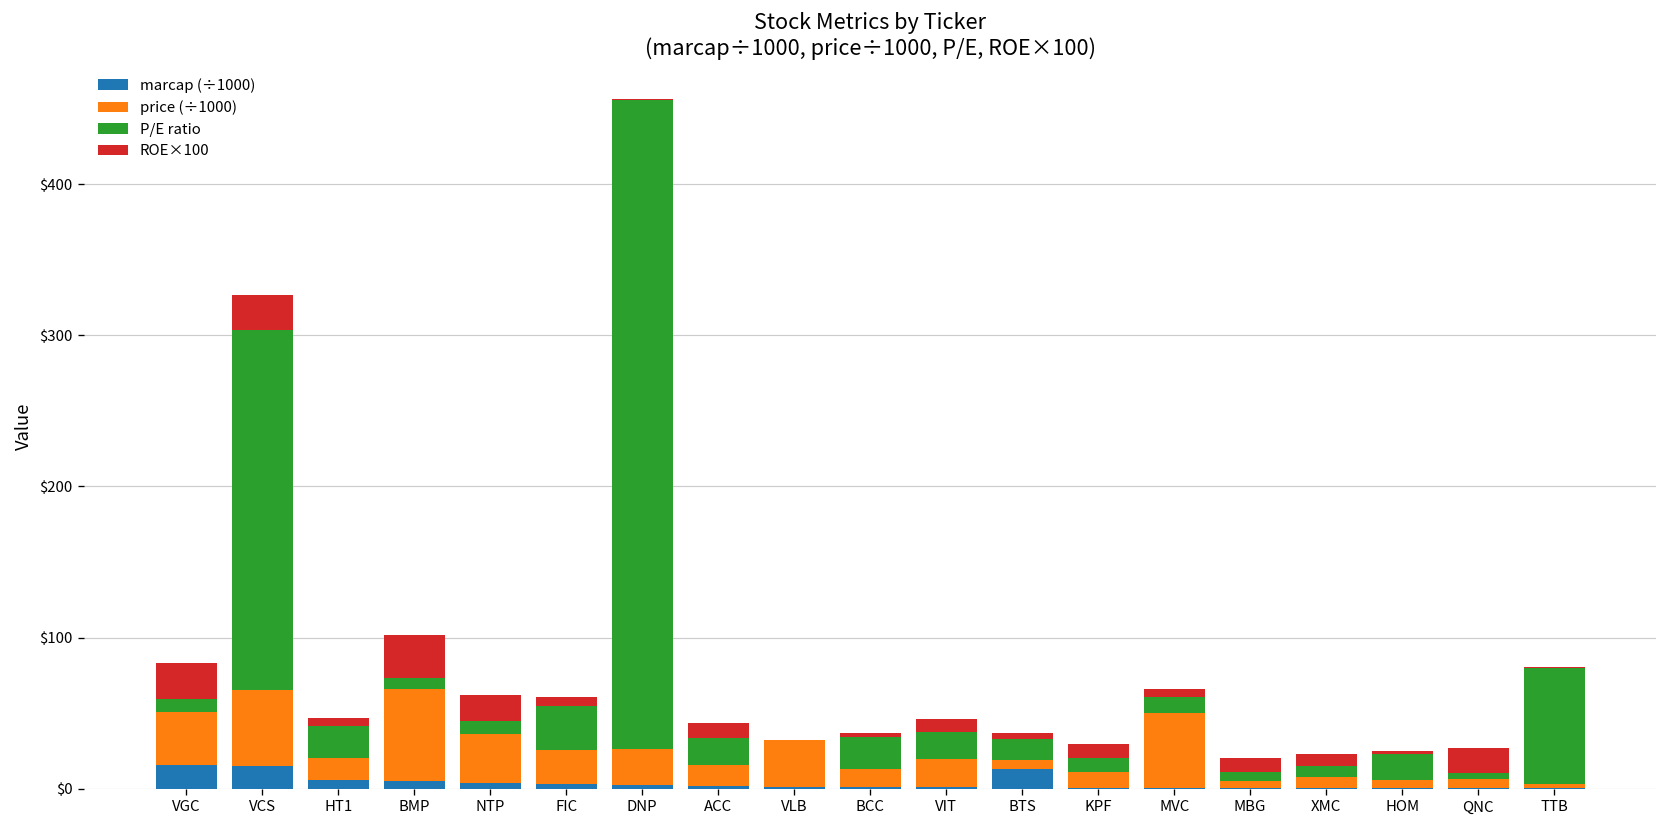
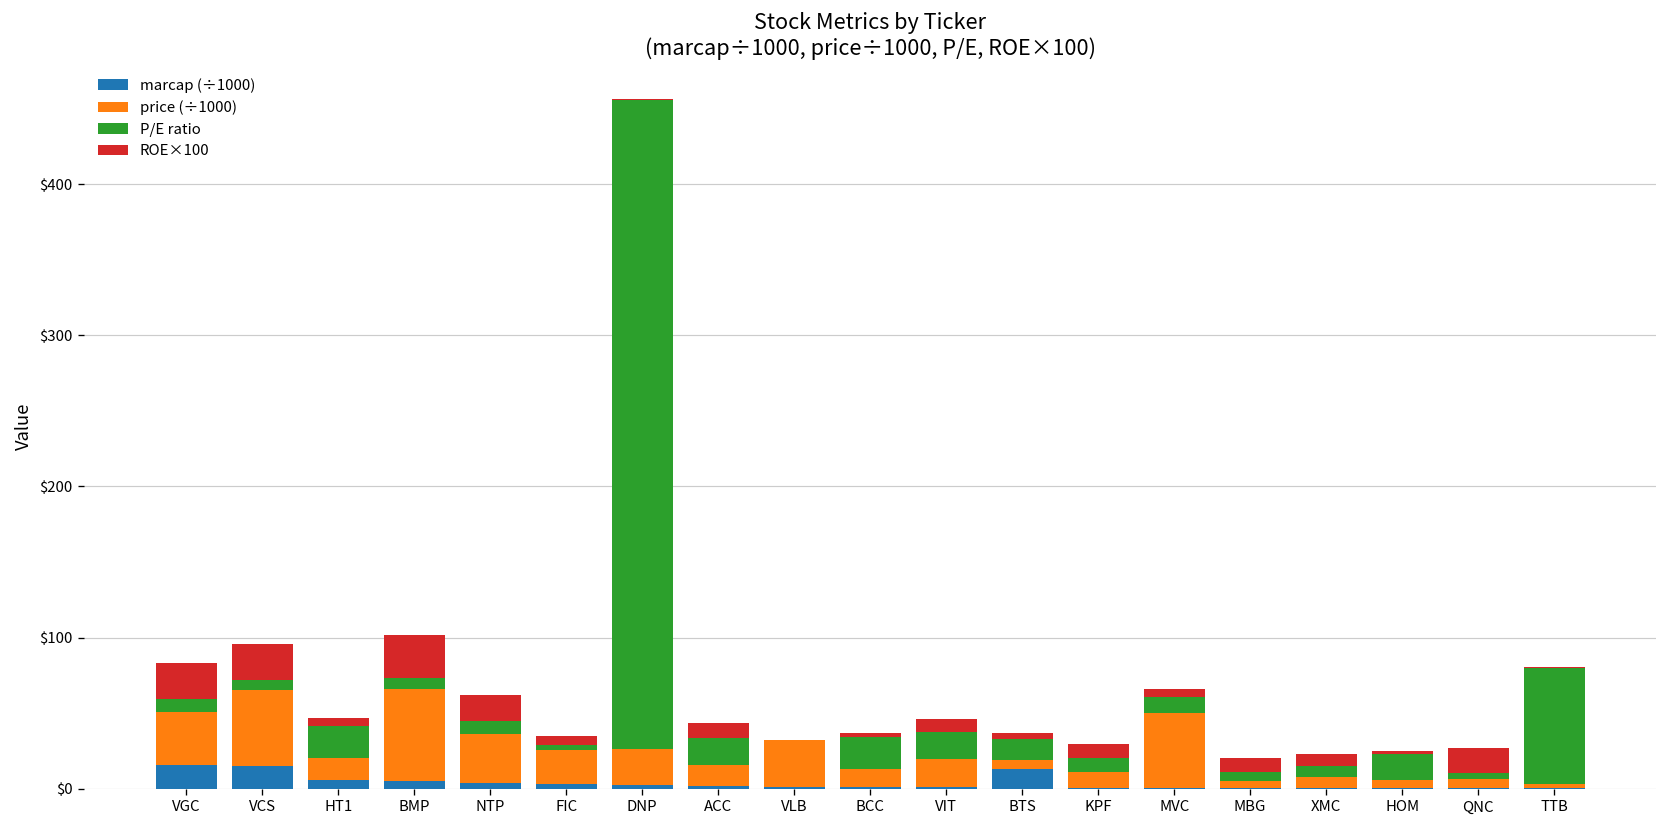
P/E ratio, VCS: $238 -> $7
P/E ratio, FIC: $29 -> $3
